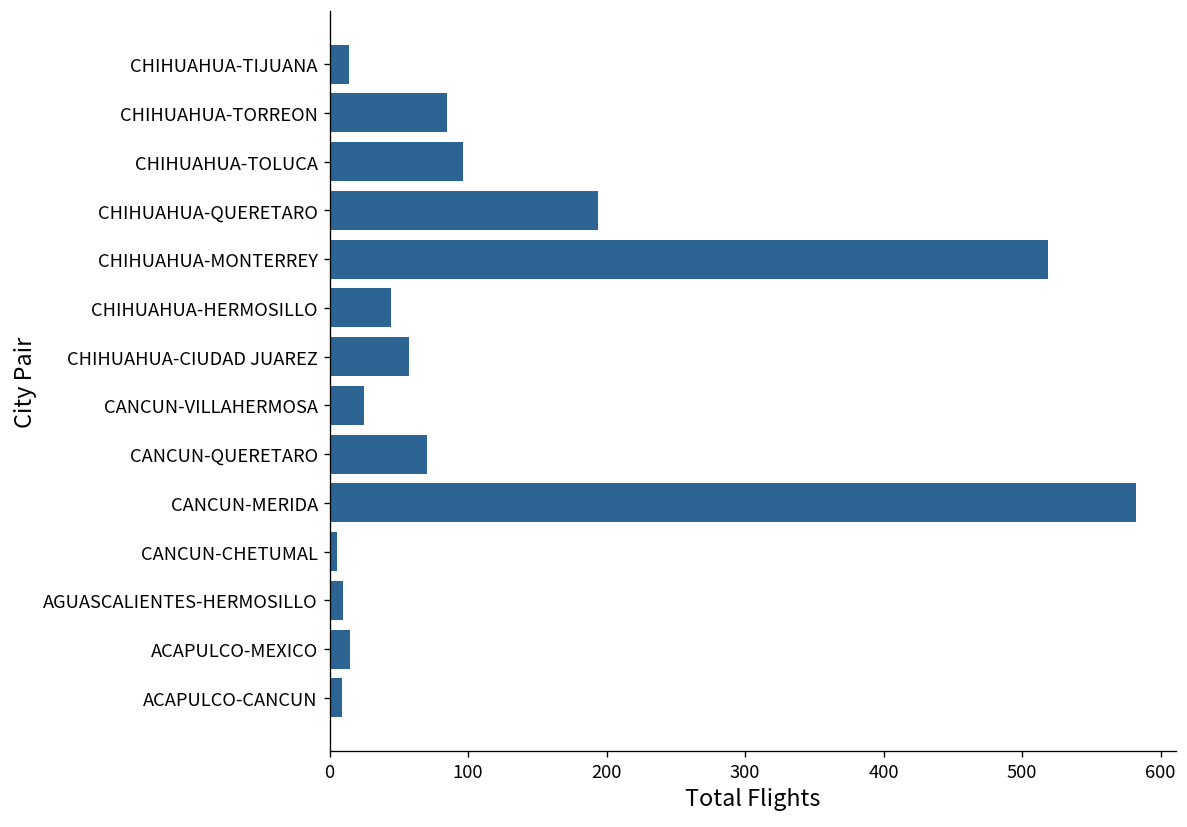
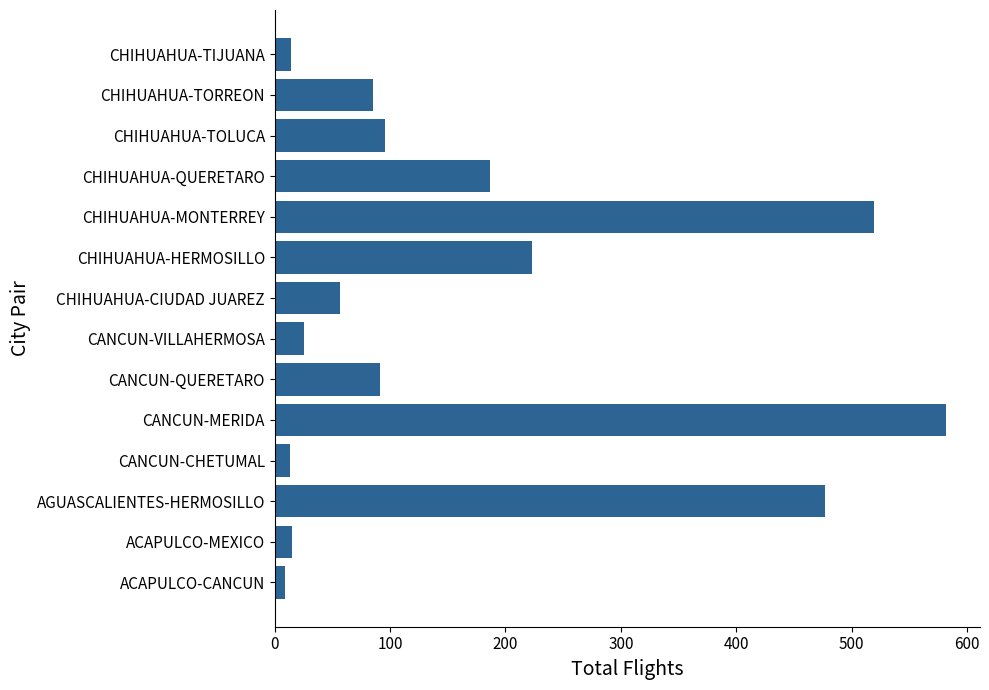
CHIHUAHUA-QUERETARO: 194 -> 187
CHIHUAHUA-HERMOSILLO: 44 -> 223
CANCUN-QUERETARO: 70 -> 91
CANCUN-CHETUMAL: 5 -> 13
AGUASCALIENTES-HERMOSILLO: 10 -> 477
